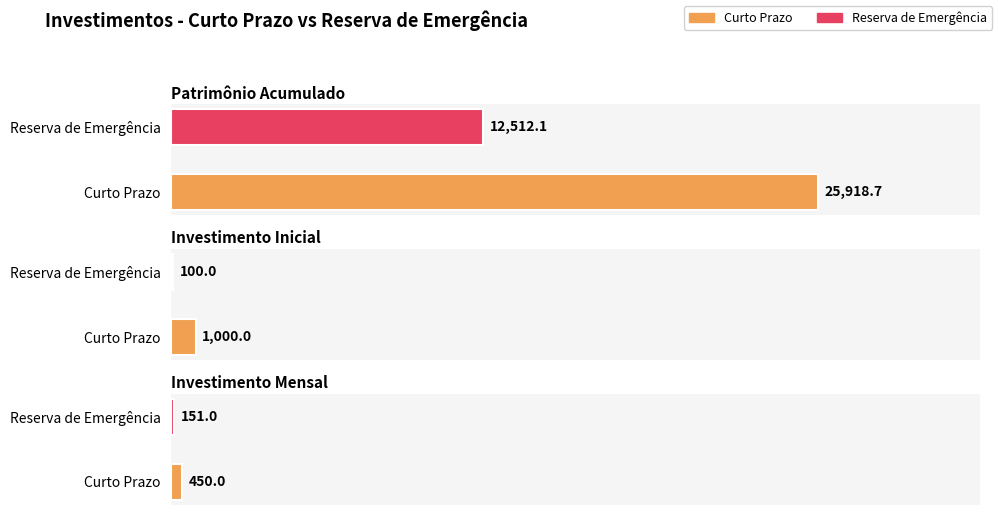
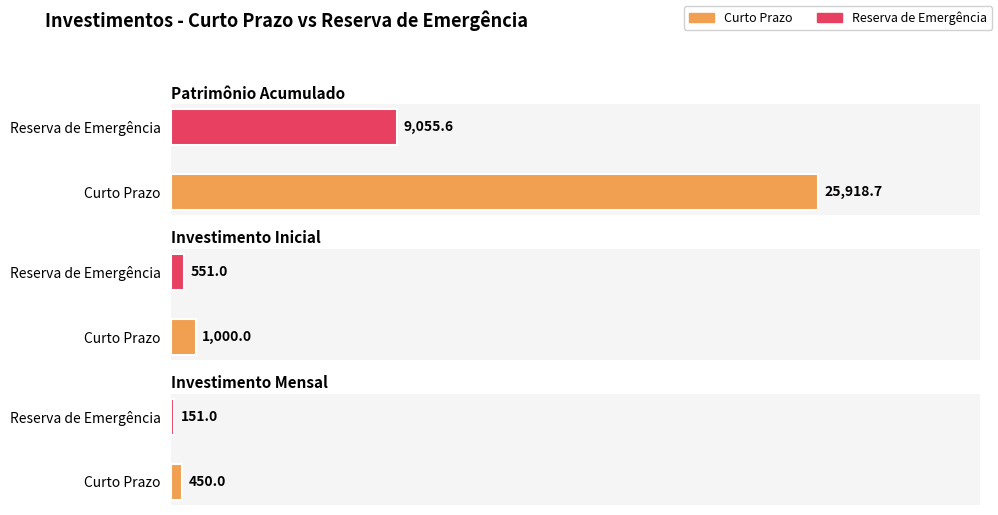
Patrimônio Acumulado, Reserva de Emergência: 12,512.1 -> 9,055.6
Investimento Inicial, Reserva de Emergência: 100.0 -> 551.0
